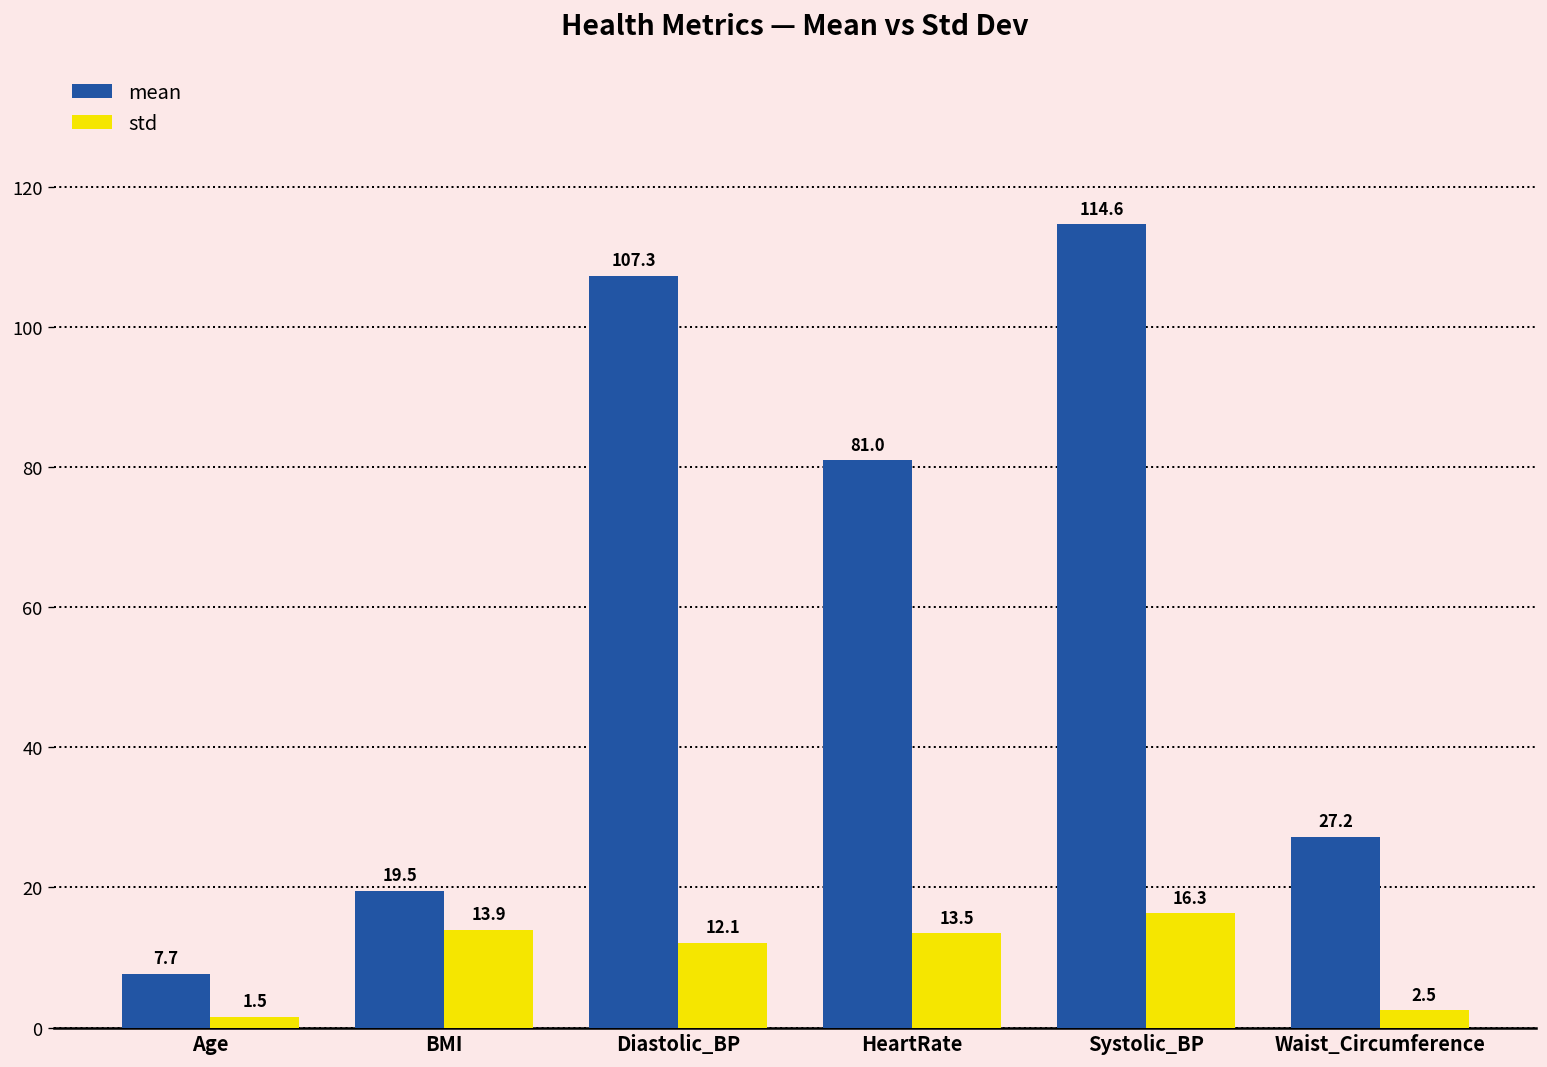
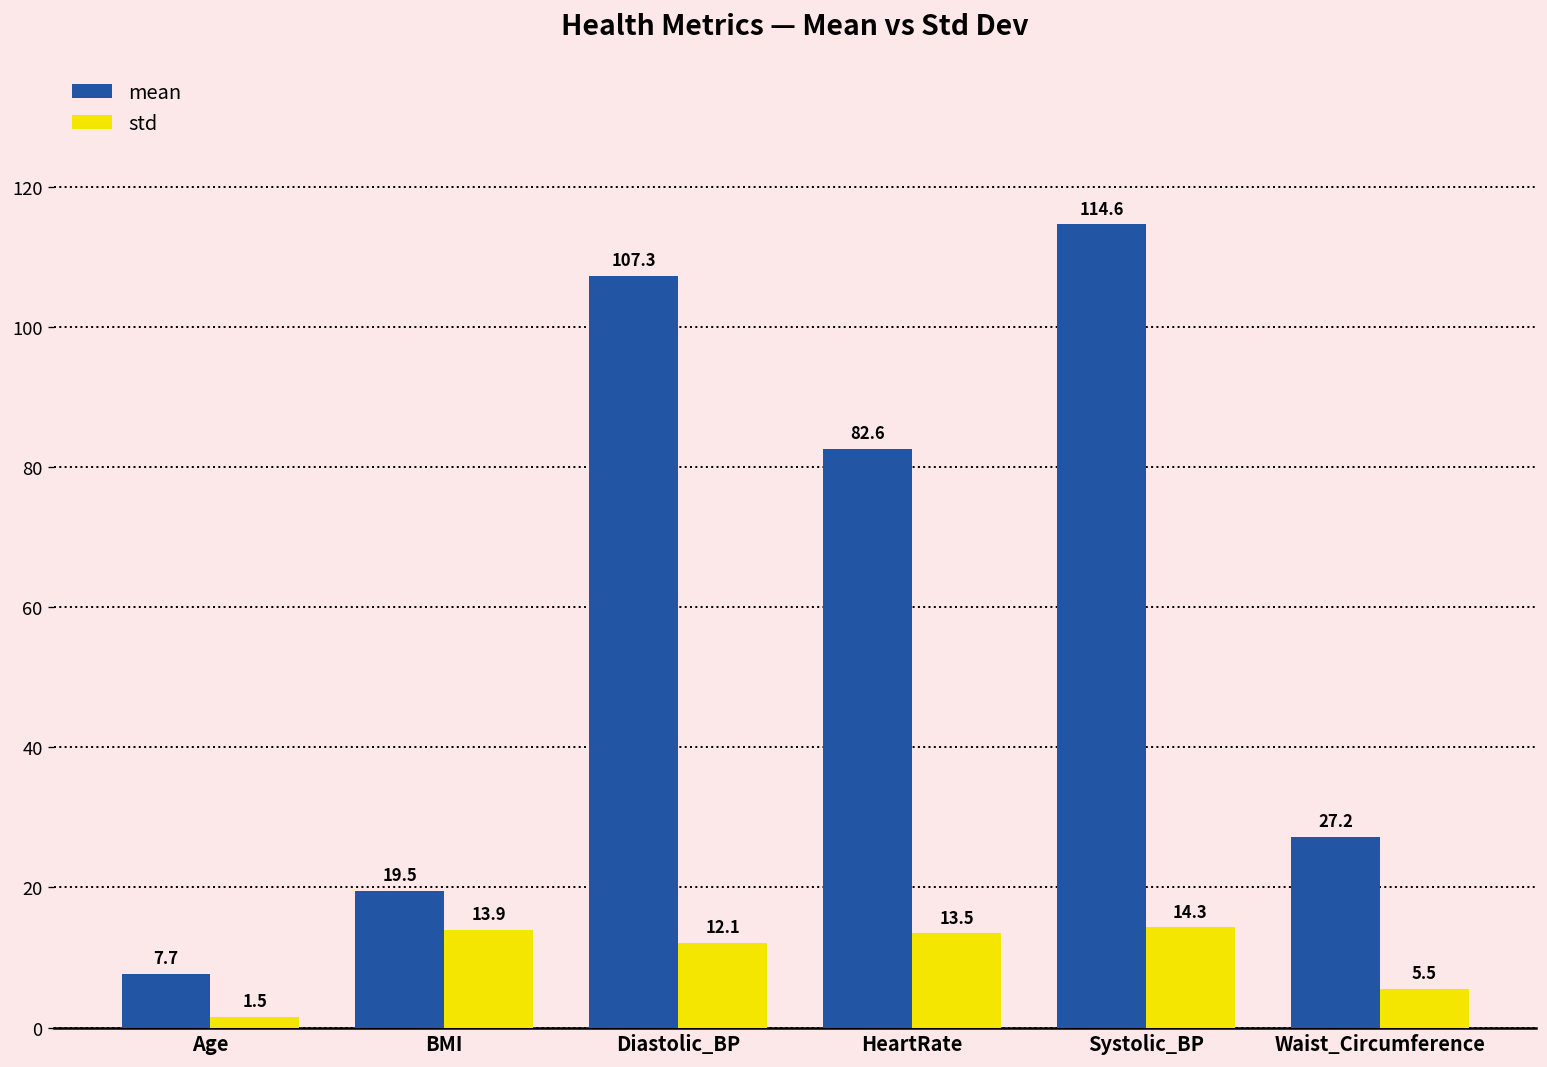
mean, HeartRate: 81.0 -> 82.6
std, Systolic_BP: 16.3 -> 14.3
std, Waist_Circumference: 2.5 -> 5.5
